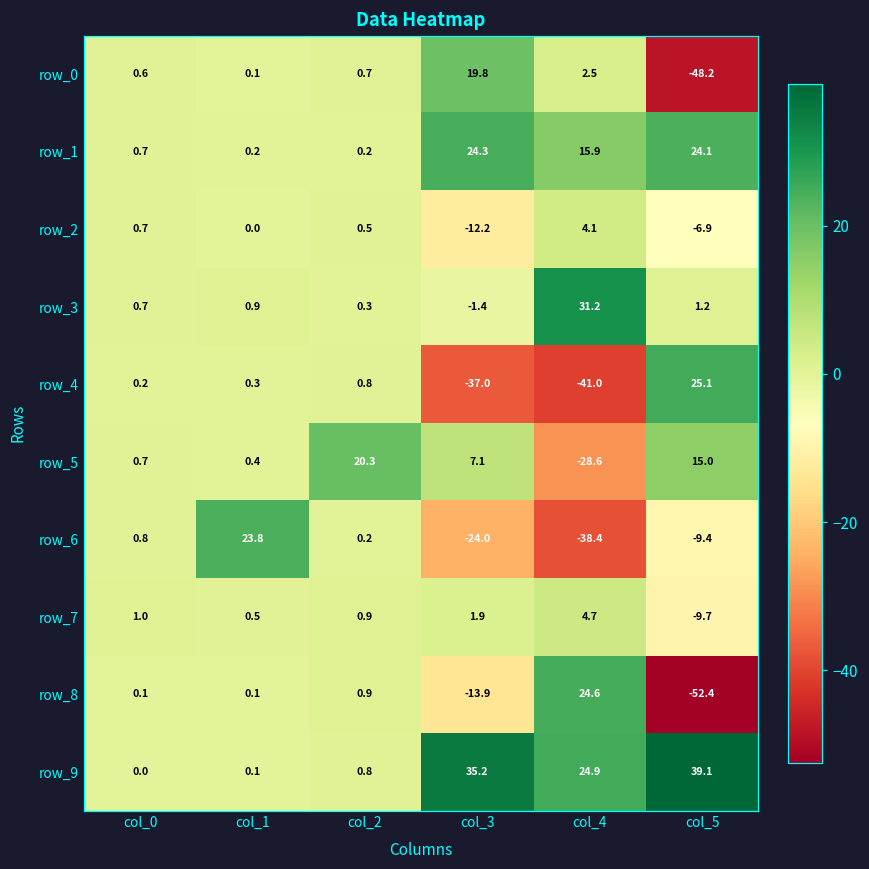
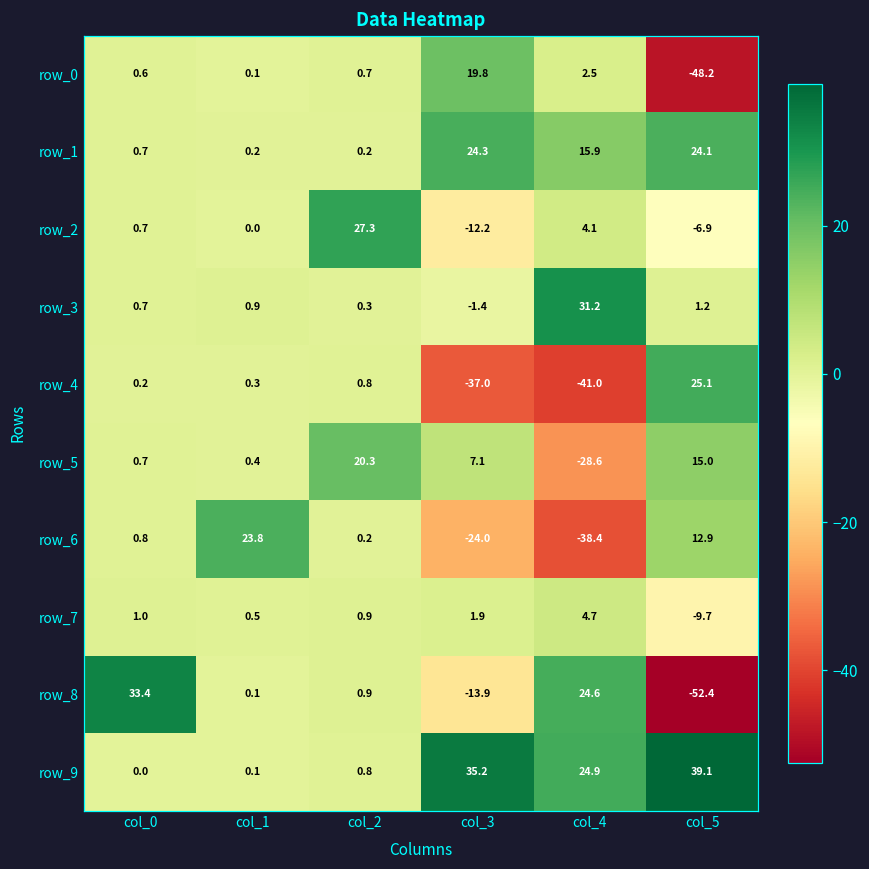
row_2, col_2: 0.5 -> 27.3
row_6, col_5: -9.4 -> 12.9
row_8, col_0: 0.1 -> 33.4
